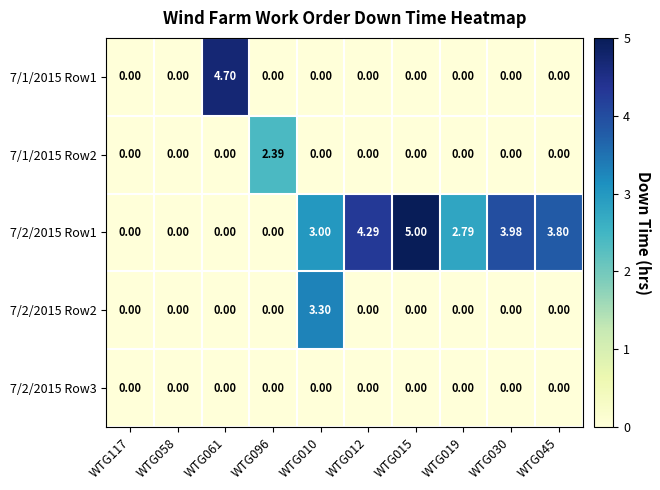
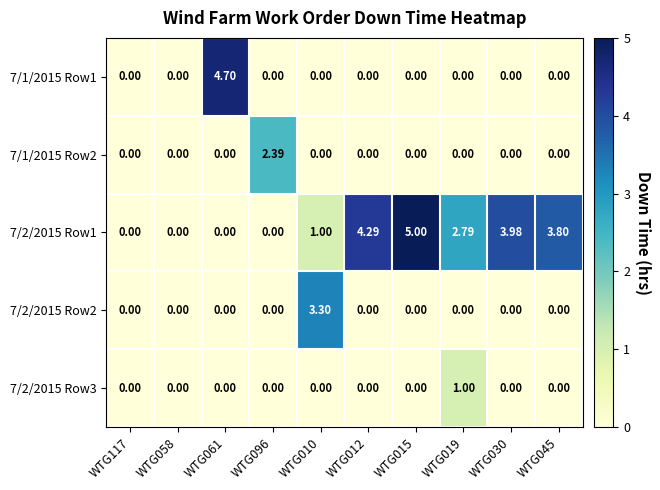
7/2/2015 Row1, WTG010: 3.00 -> 1.00
7/2/2015 Row3, WTG019: 0.00 -> 1.00
